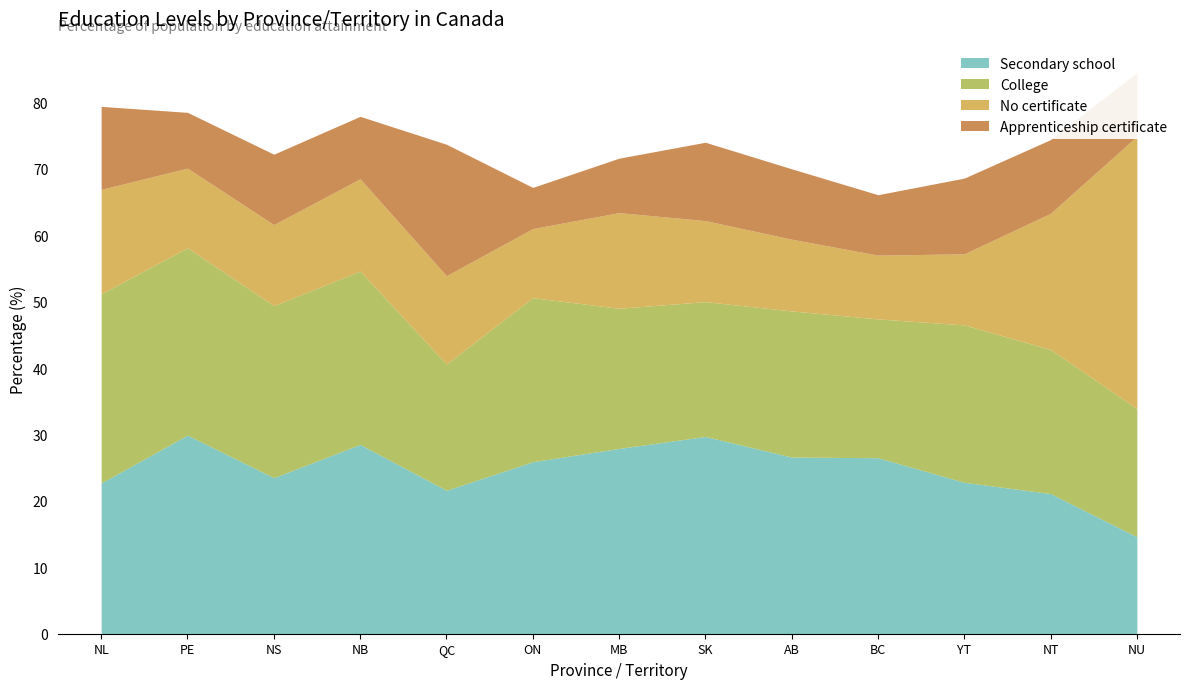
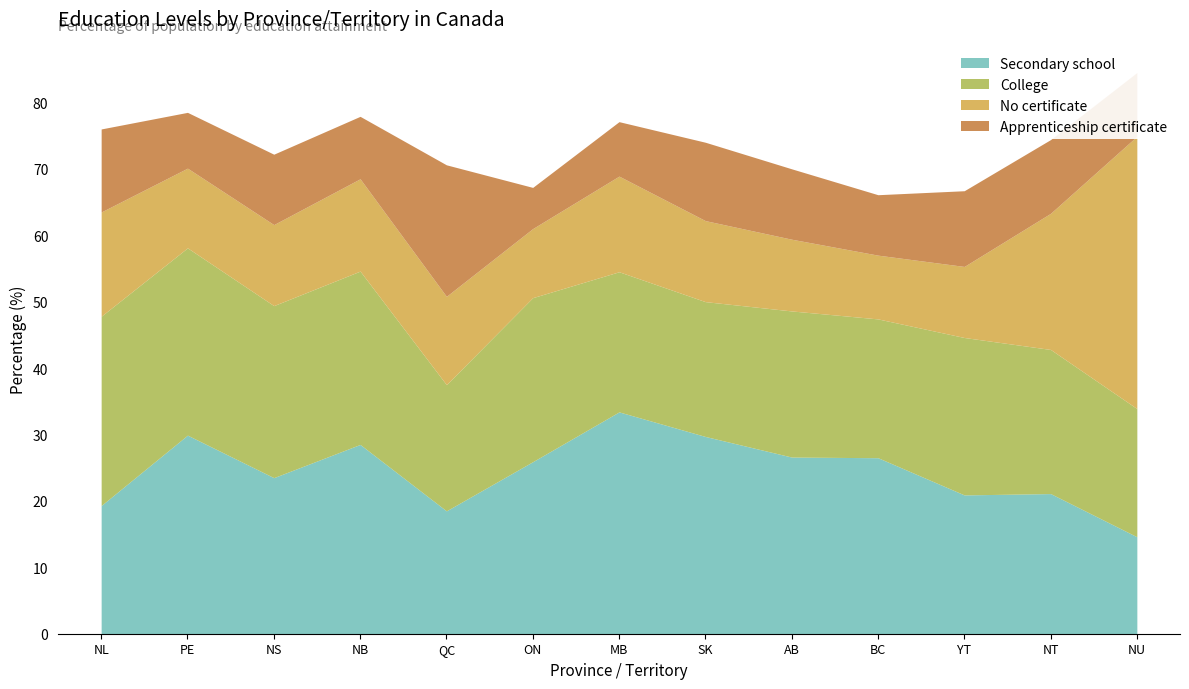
Secondary school, NL: 23 -> 19
Secondary school, QC: 22 -> 19
Secondary school, MB: 28 -> 33
Secondary school, YT: 23 -> 21
